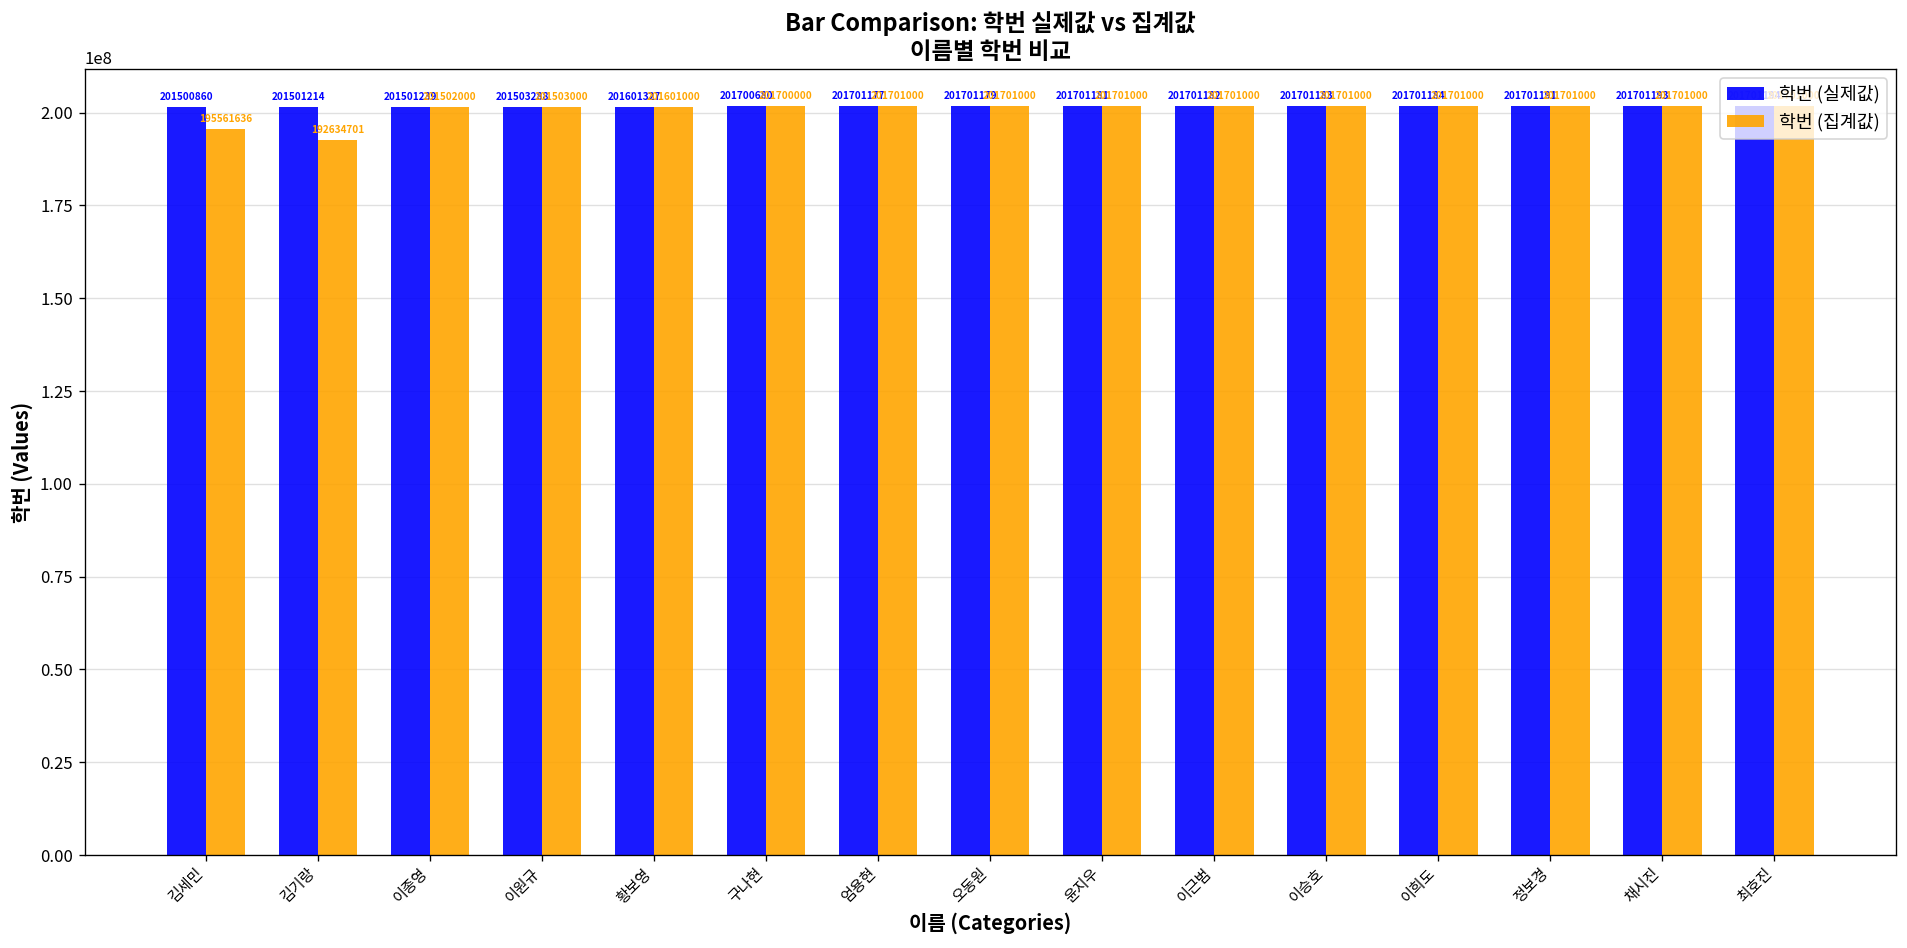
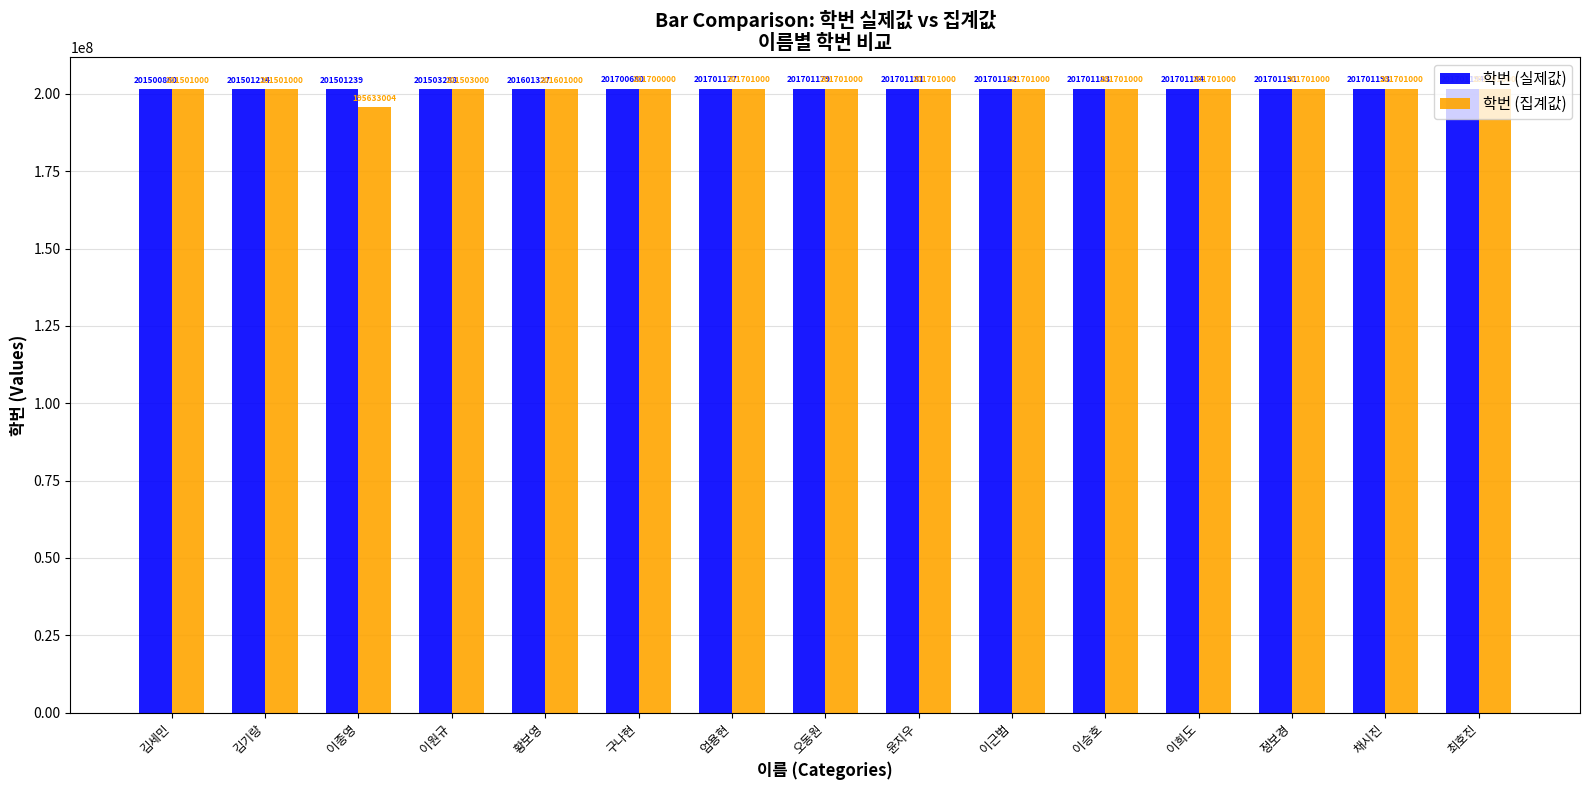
학번 (집계값), 김세민: 195561636 -> 201501000
학번 (집계값), 김기랑: 192634701 -> 201501000
학번 (집계값), 이종영: 201502000 -> 195633004
